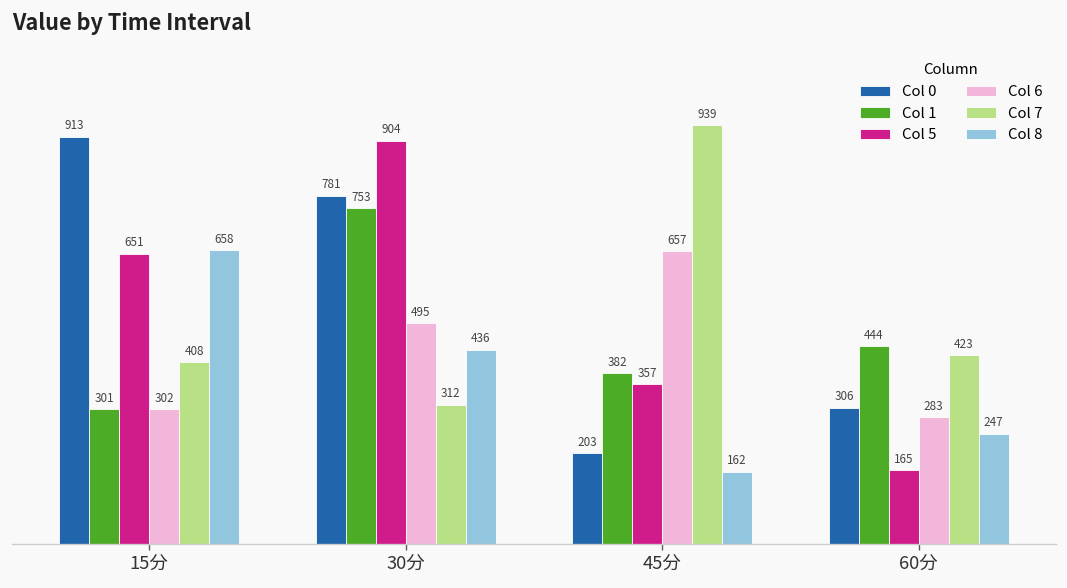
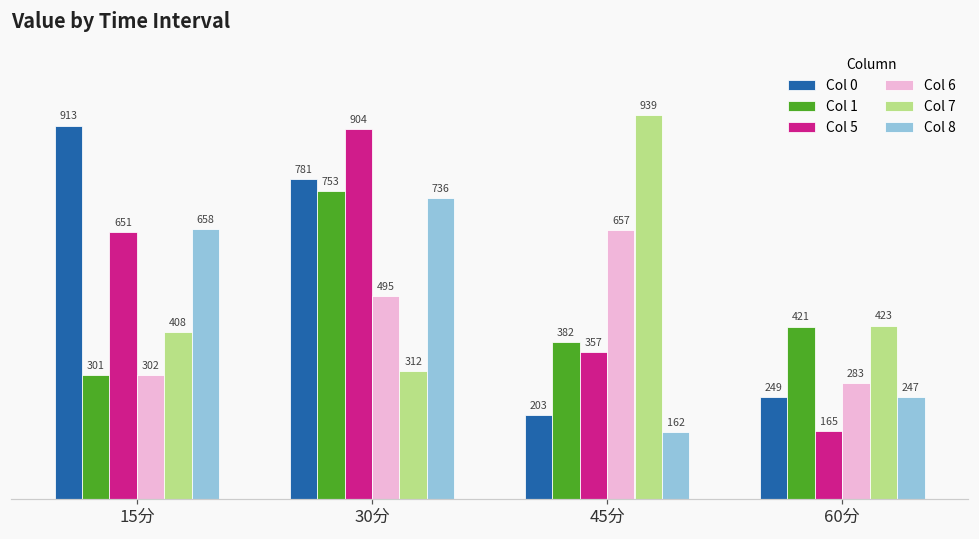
Col 8, 30分: 436 -> 736
Col 0, 60分: 306 -> 249
Col 1, 60分: 444 -> 421
